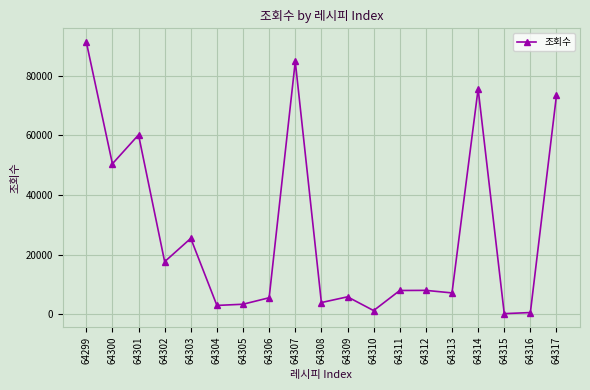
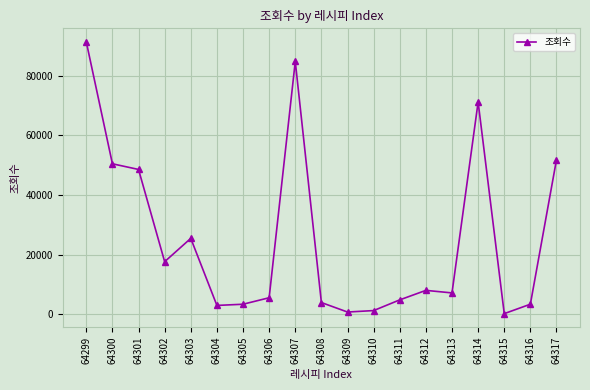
64301: 60000 -> 49000
64309: 6000 -> 1000
64311: 8000 -> 5000
64314: 76000 -> 71000
64316: 1000 -> 3000
64317: 73000 -> 52000
